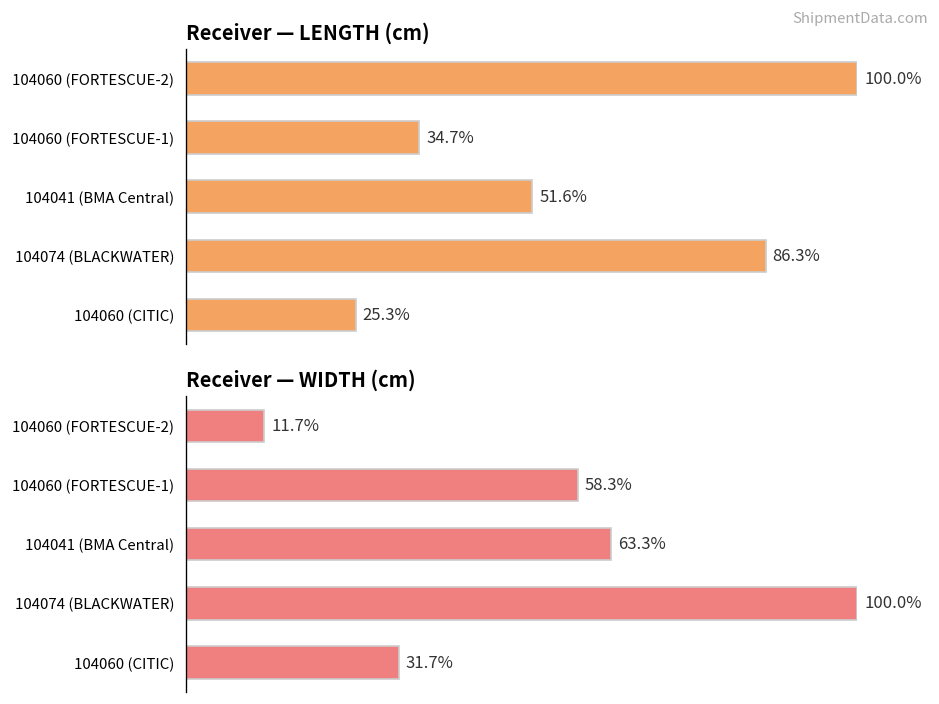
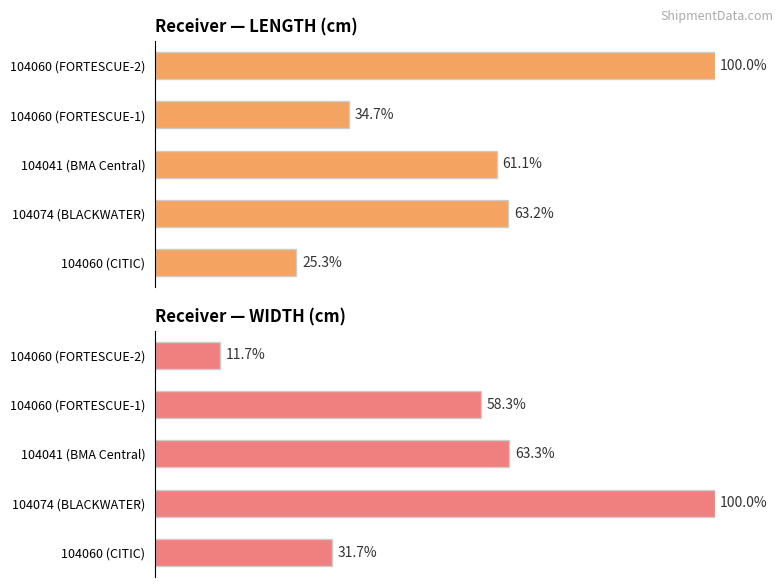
Receiver — LENGTH (cm), 104041 (BMA Central): 51.6% -> 61.1%
Receiver — LENGTH (cm), 104074 (BLACKWATER): 86.3% -> 63.2%
